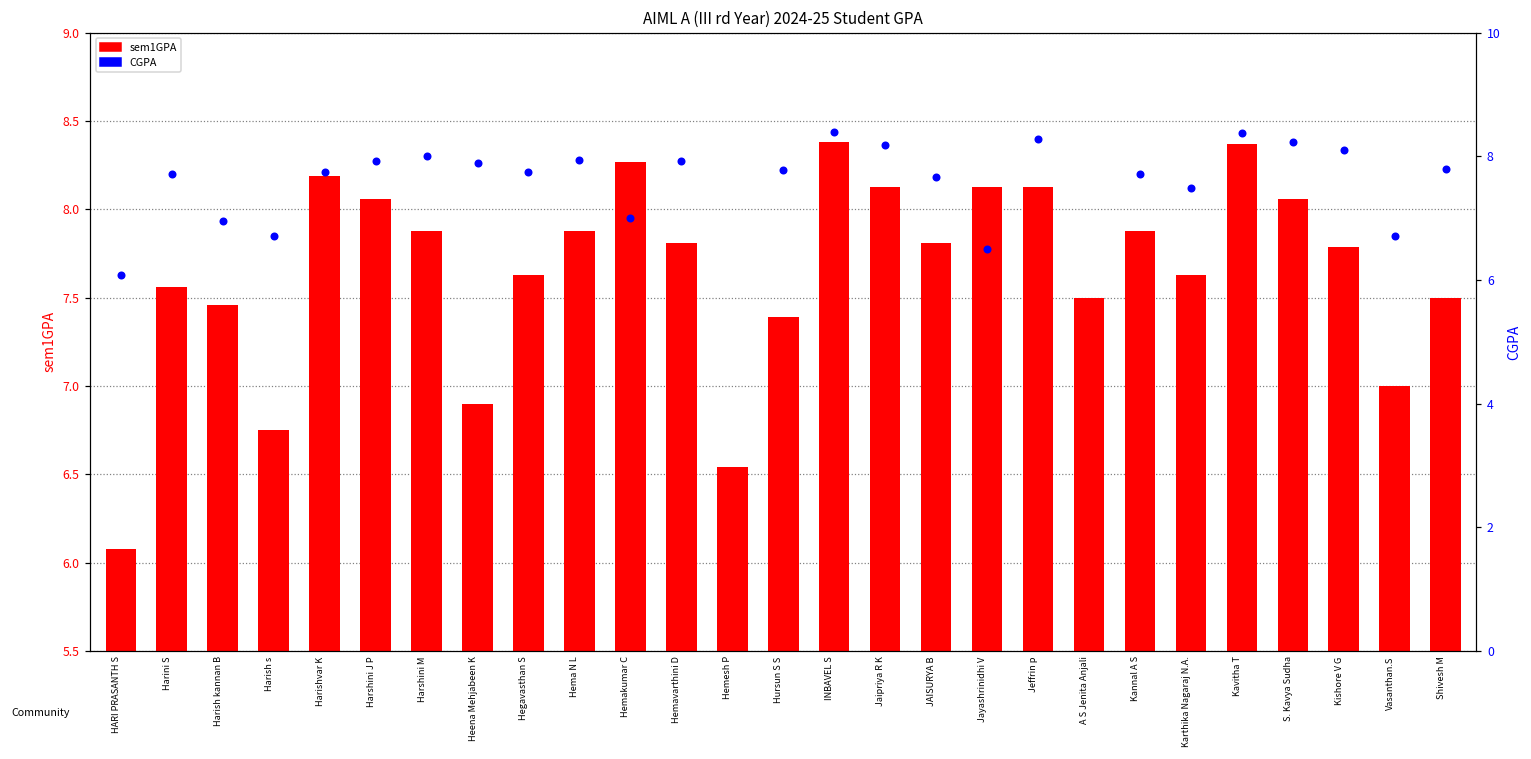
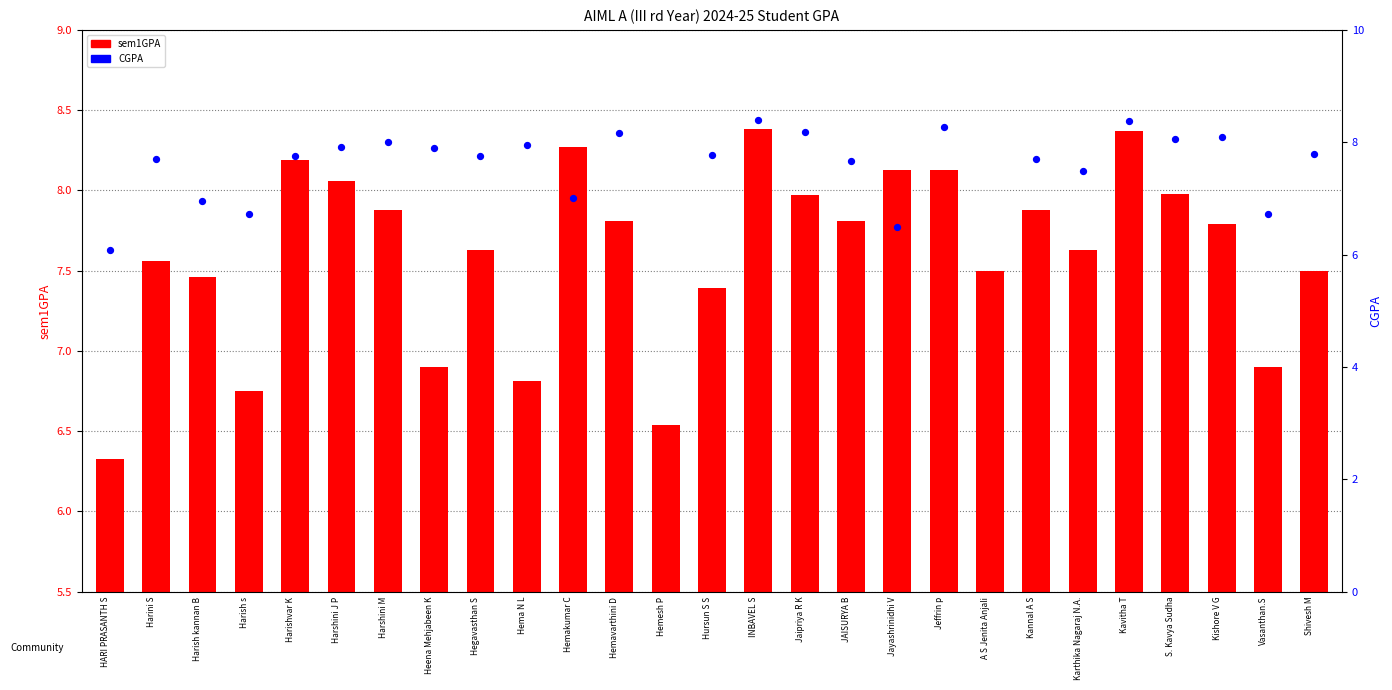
sem1GPA, HARI PRASANTH S: 6.08 -> 6.33
sem1GPA, Hema N L: 7.88 -> 6.81
sem1GPA, Jaipriya R K: 8.13 -> 7.97
sem1GPA, S. Kavya Sudha: 8.06 -> 7.98
sem1GPA, Vasanthan.S: 7.0 -> 6.9
CGPA, Hemavarthini D: 7.9 -> 8.2
CGPA, S. Kavya Sudha: 8.2 -> 8.1
